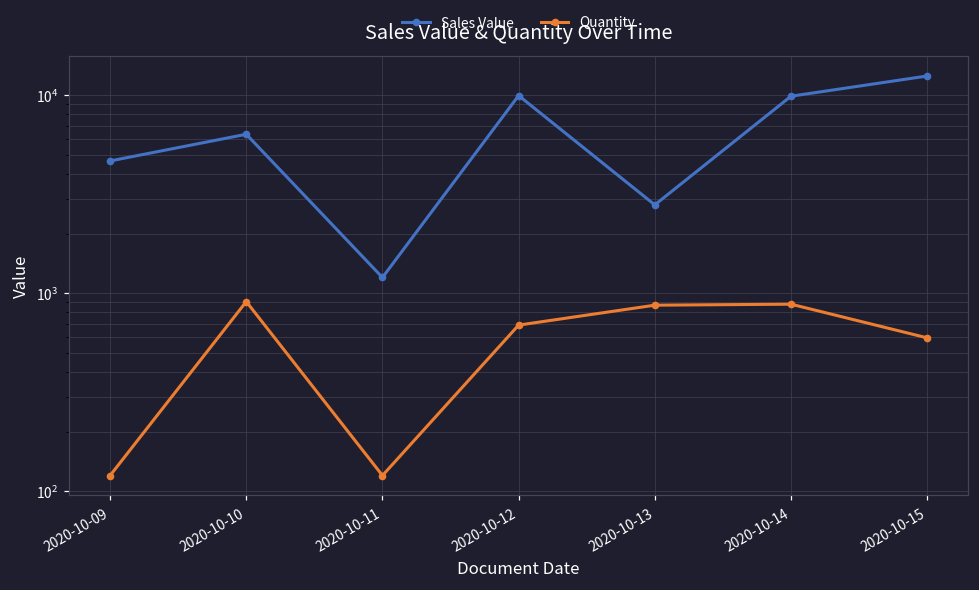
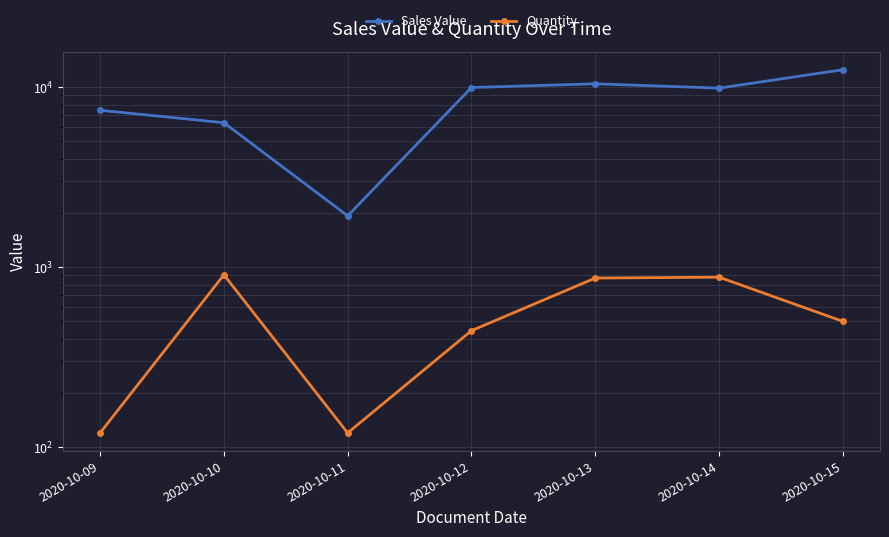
Sales Value, 2020-10-09: 4700 -> 7400
Sales Value, 2020-10-11: 1200 -> 1900
Quantity, 2020-10-12: 690 -> 440
Sales Value, 2020-10-13: 2800 -> 10000
Quantity, 2020-10-15: 600 -> 500
